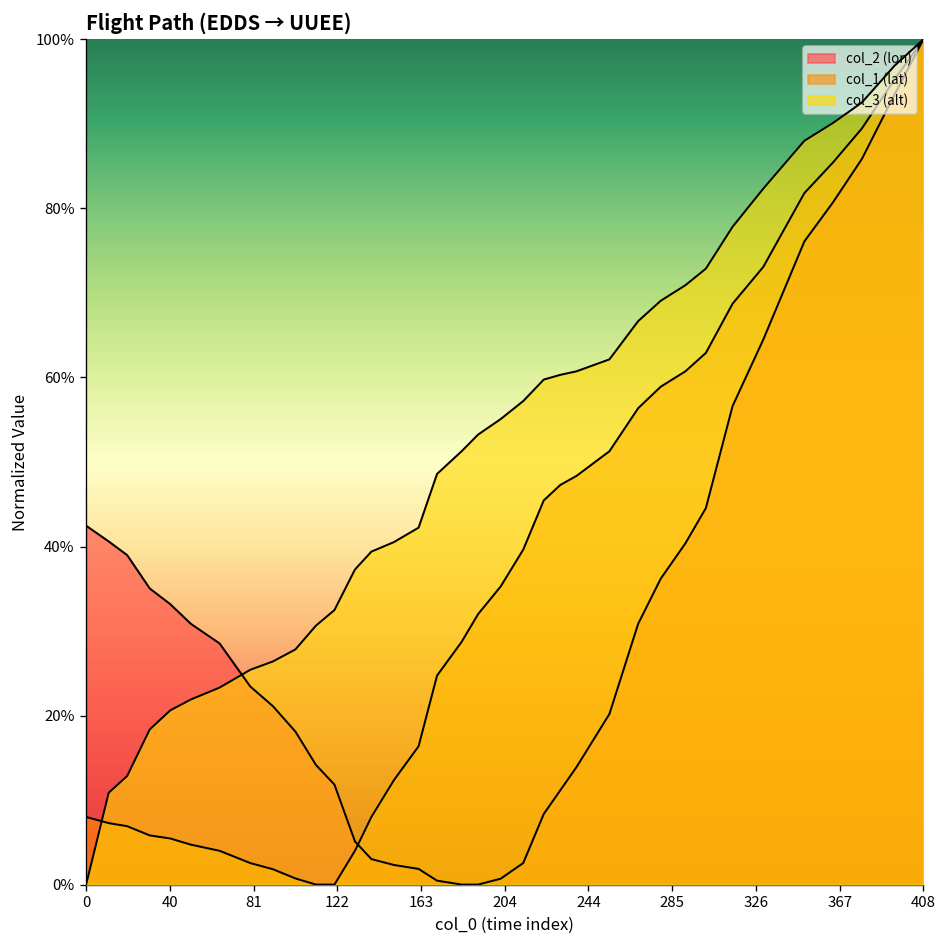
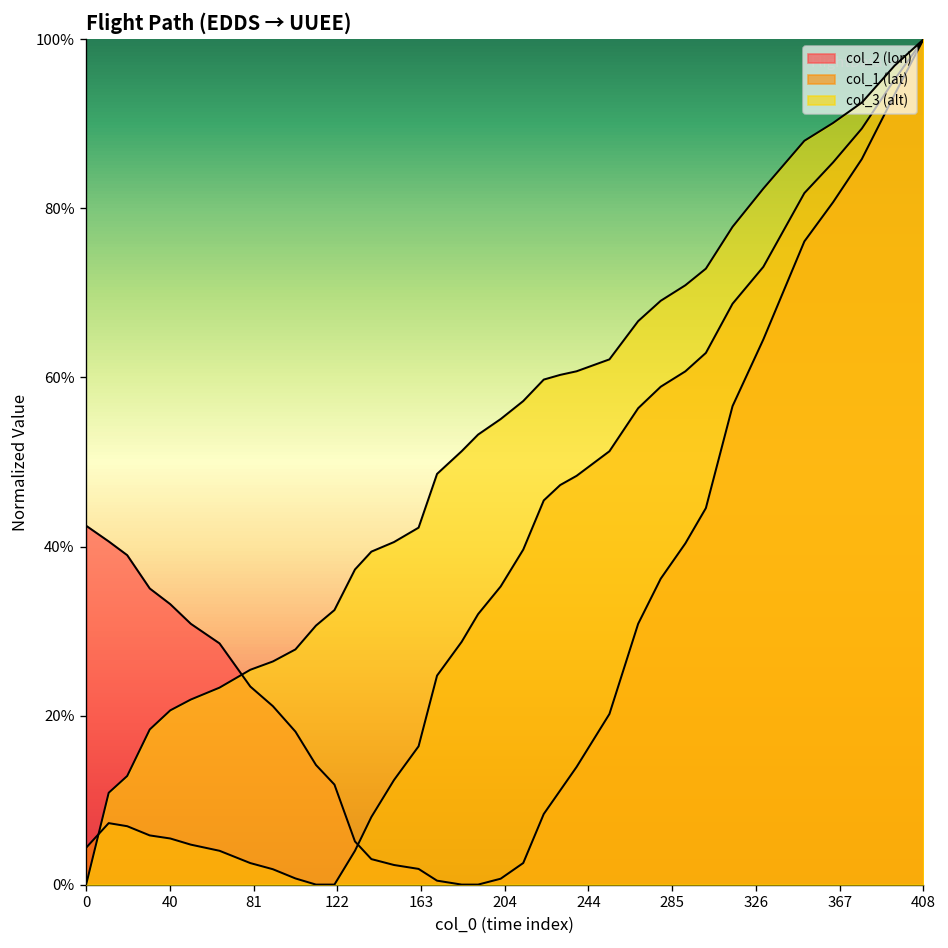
col_1 (lat), 0: 8% -> 4%
